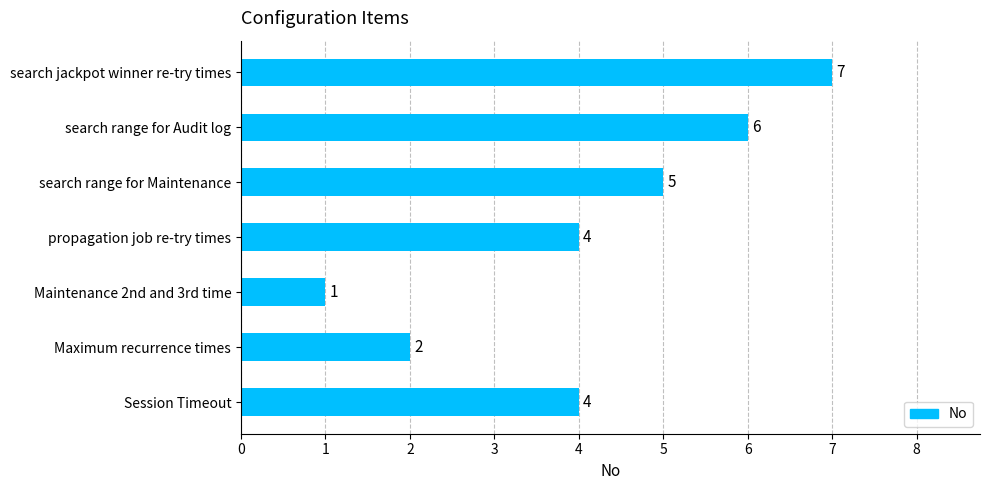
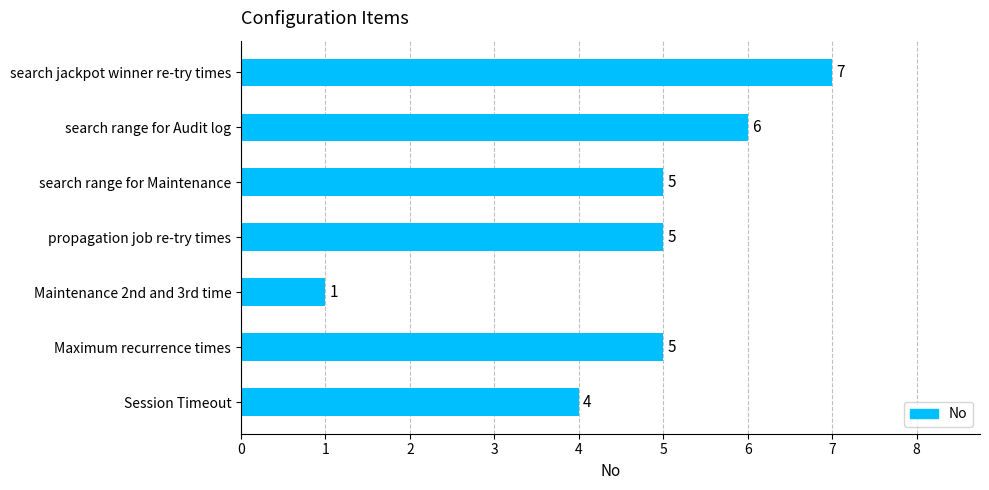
propagation job re-try times: 4 -> 5
Maximum recurrence times: 2 -> 5
